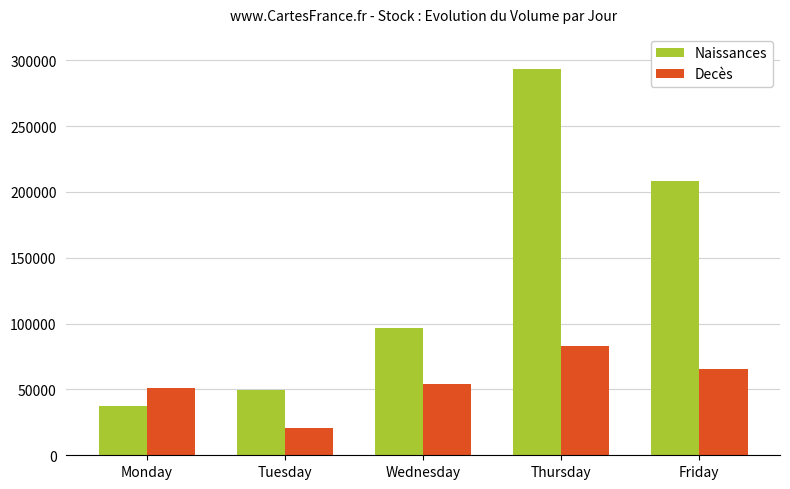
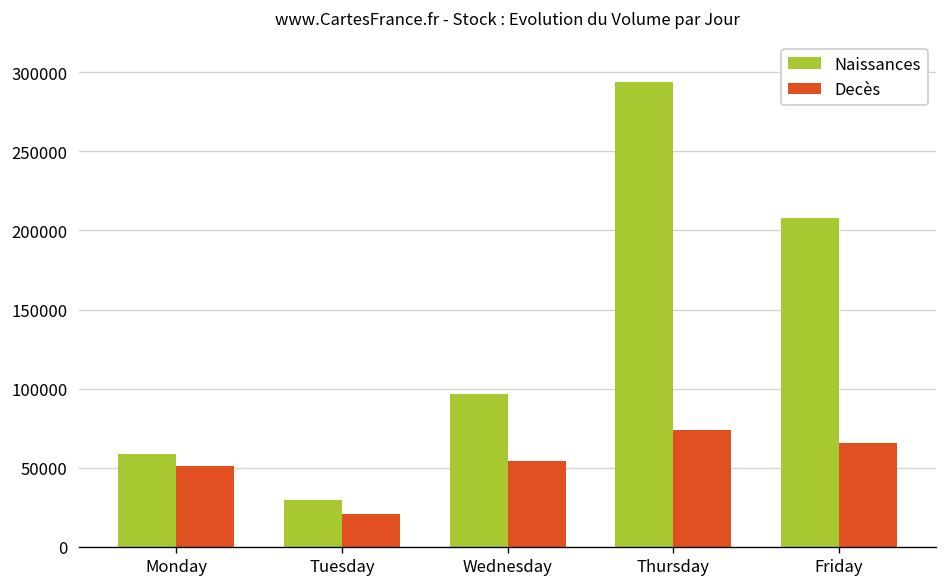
Naissances, Monday: 38000 -> 59000
Naissances, Tuesday: 50000 -> 30000
Decès, Thursday: 83000 -> 74000
